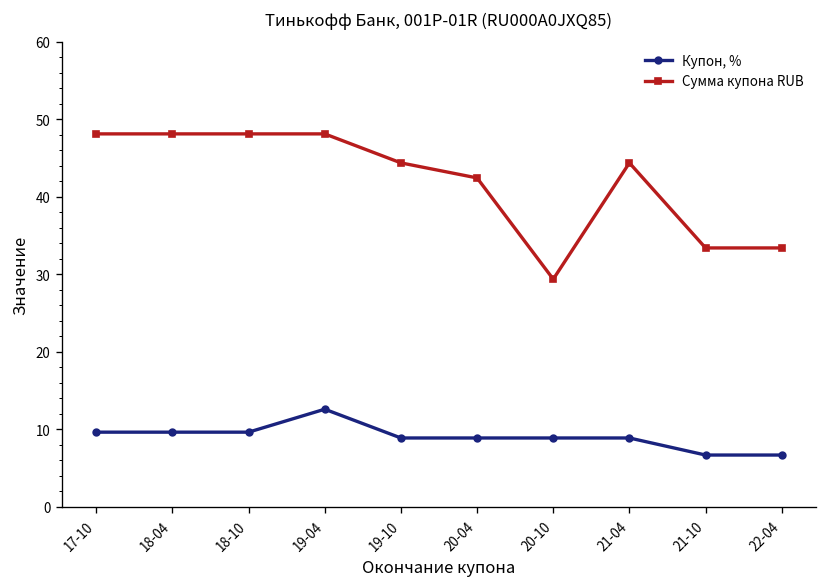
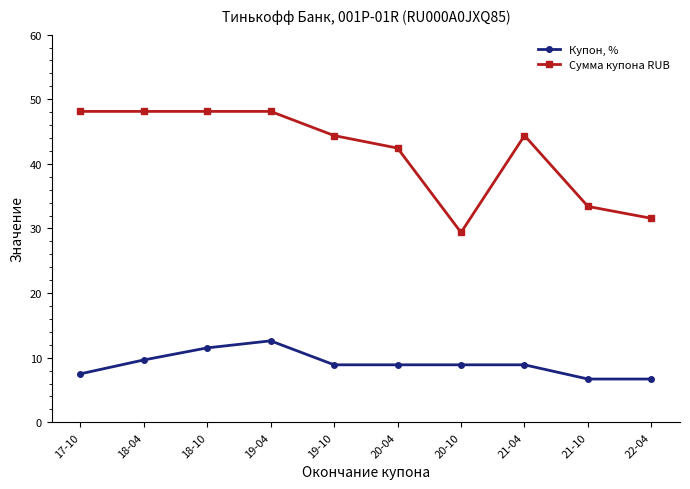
Купон, %, 17-10: 10 -> 8
Купон, %, 18-10: 10 -> 12
Сумма купона RUB, 22-04: 33 -> 32
